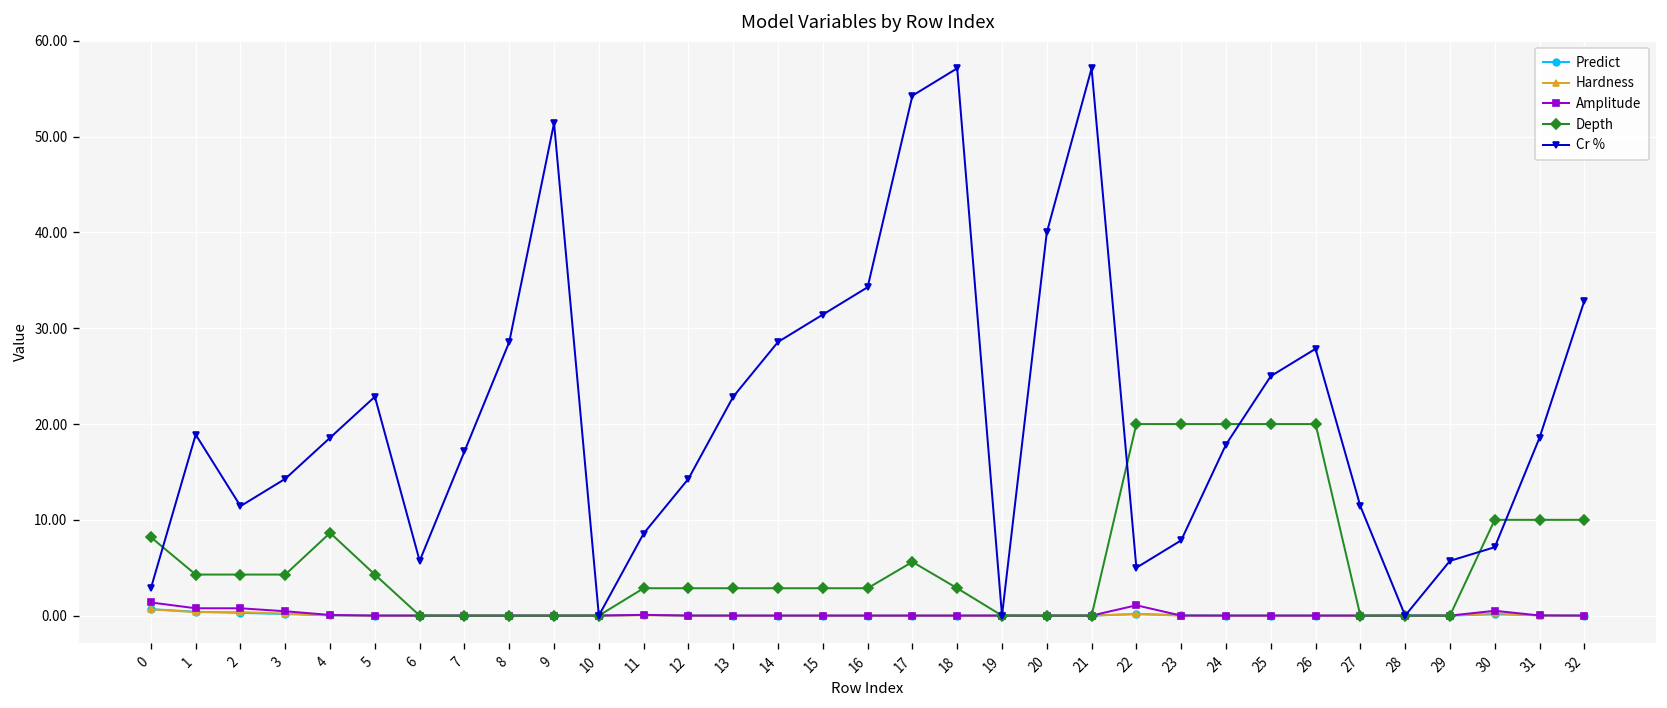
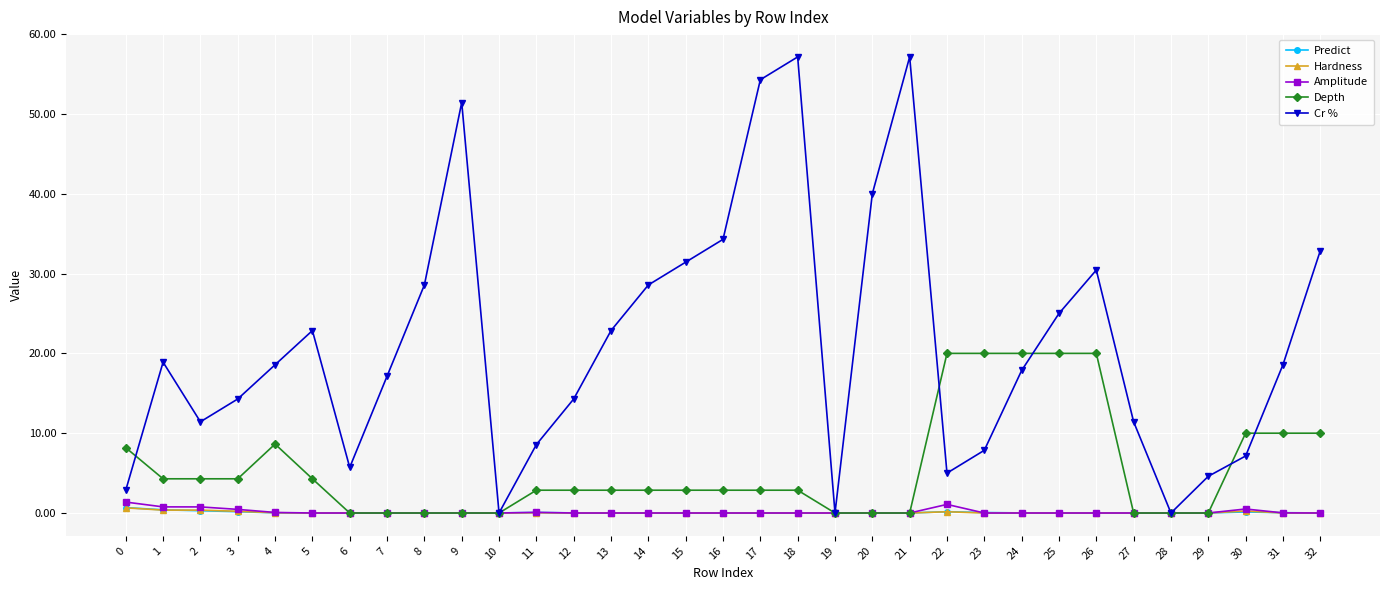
Depth, 17: 6 -> 3
Cr %, 26: 28 -> 30
Cr %, 29: 6 -> 5
